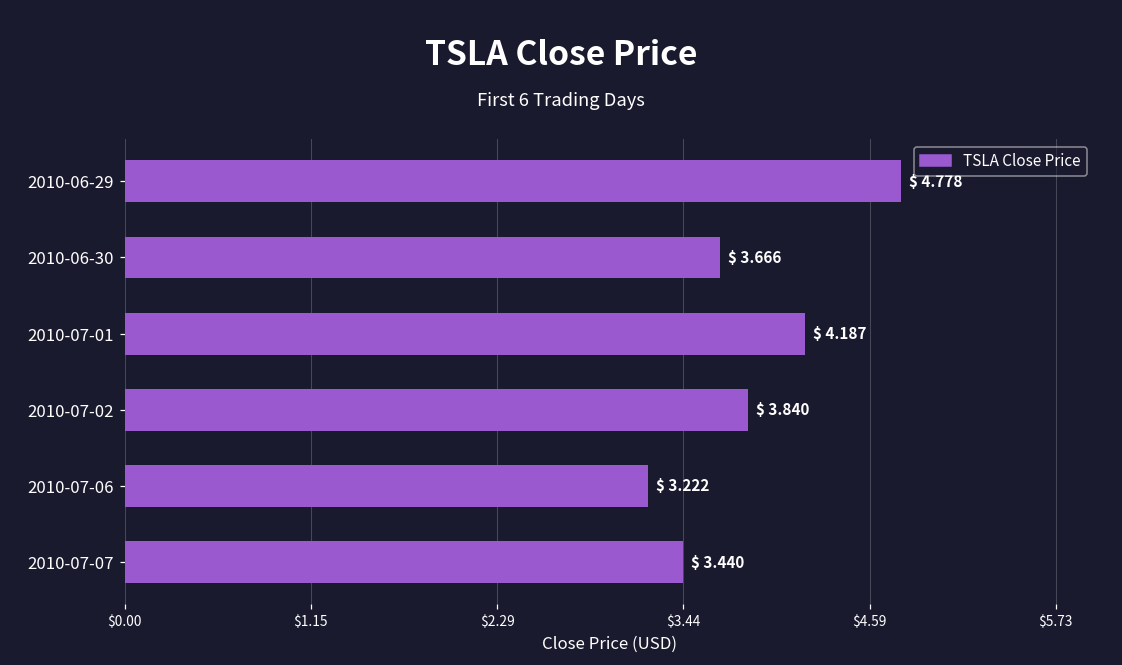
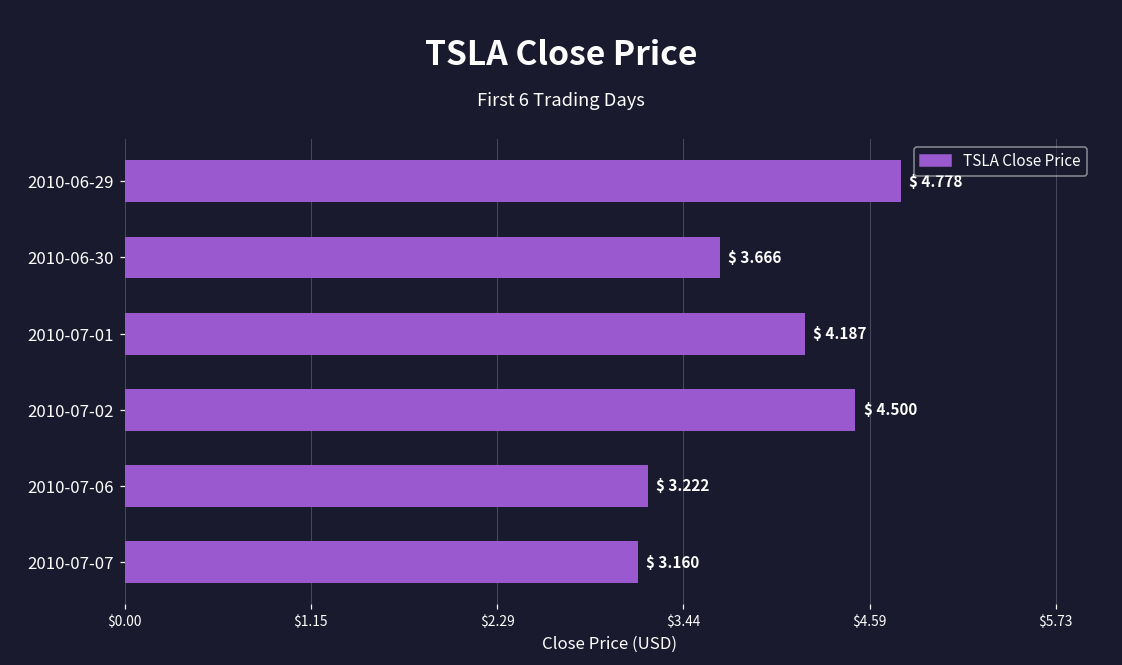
2010-07-02: 3.840 -> 4.500
2010-07-07: 3.440 -> 3.160
